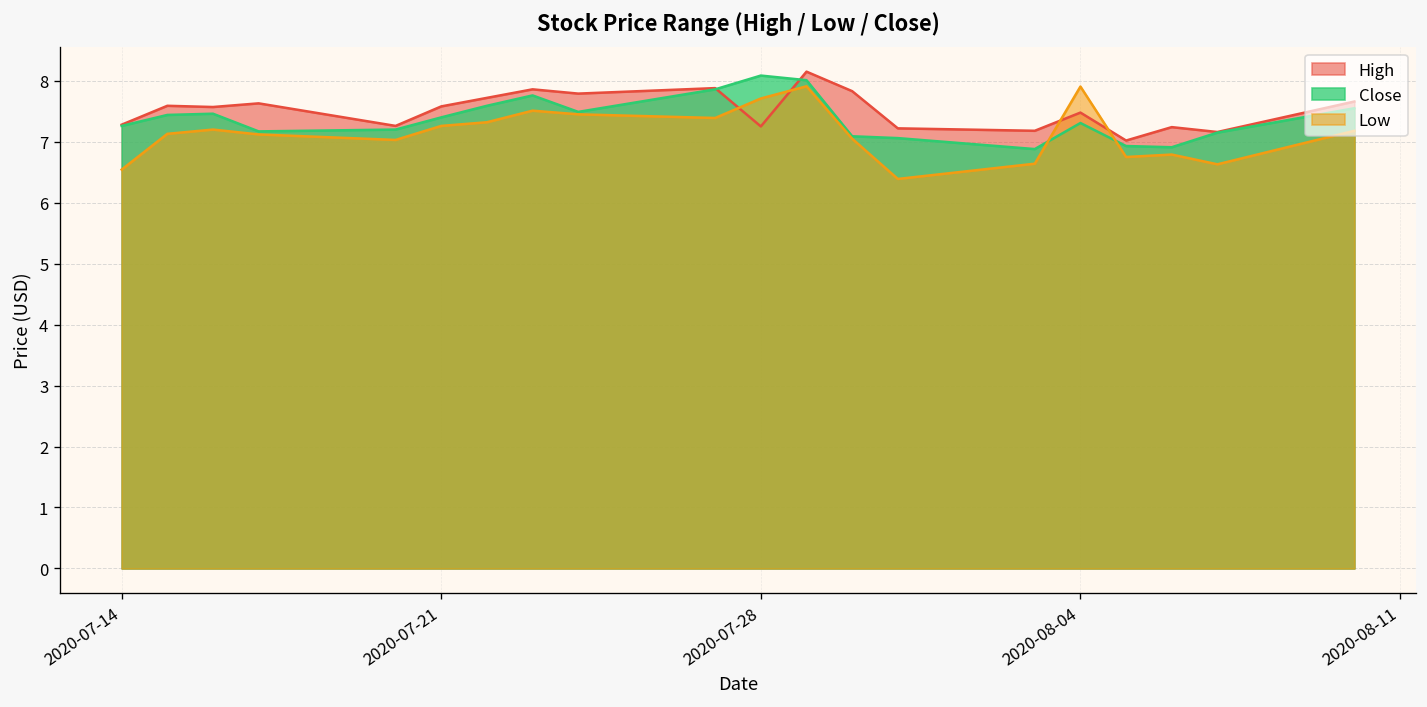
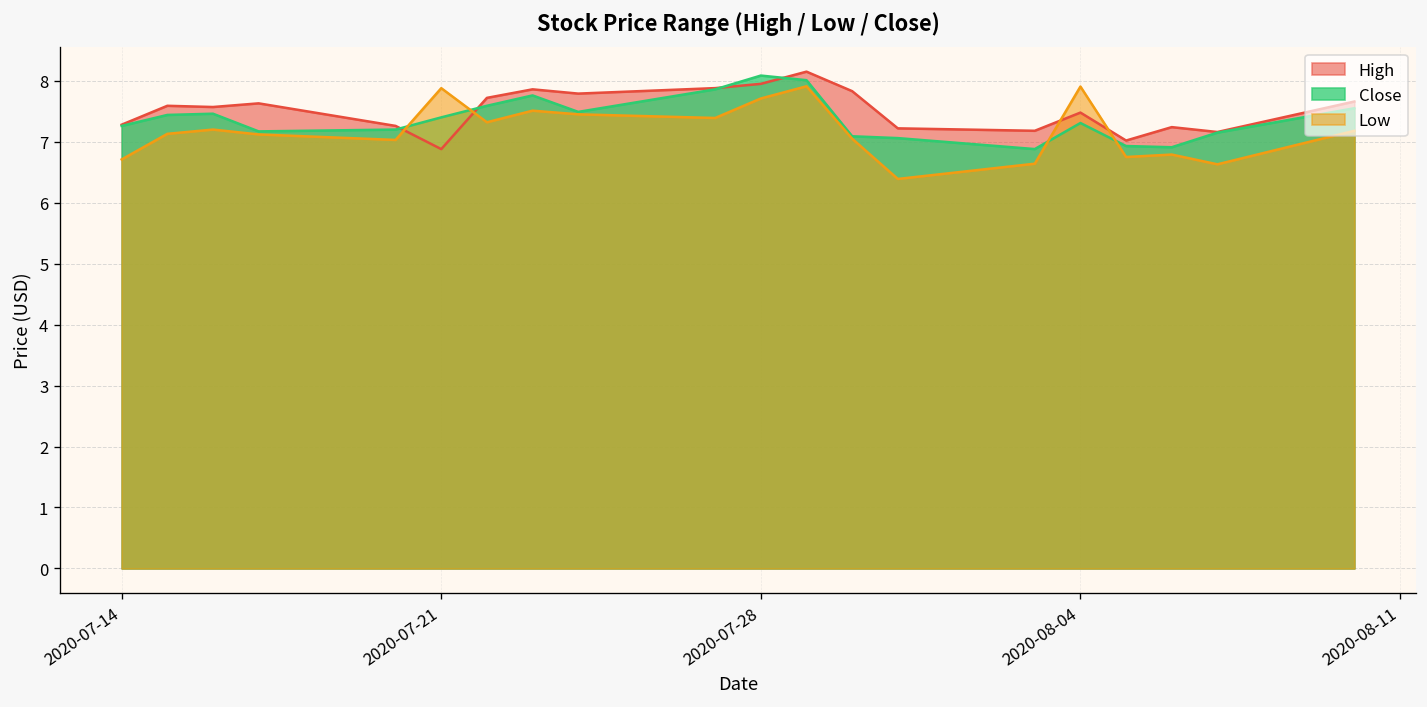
Low, 2020-07-14: 6.5 -> 6.7
High, 2020-07-21: 7.6 -> 6.9
Low, 2020-07-21: 7.3 -> 7.9
High, 2020-07-28: 7.3 -> 7.9
